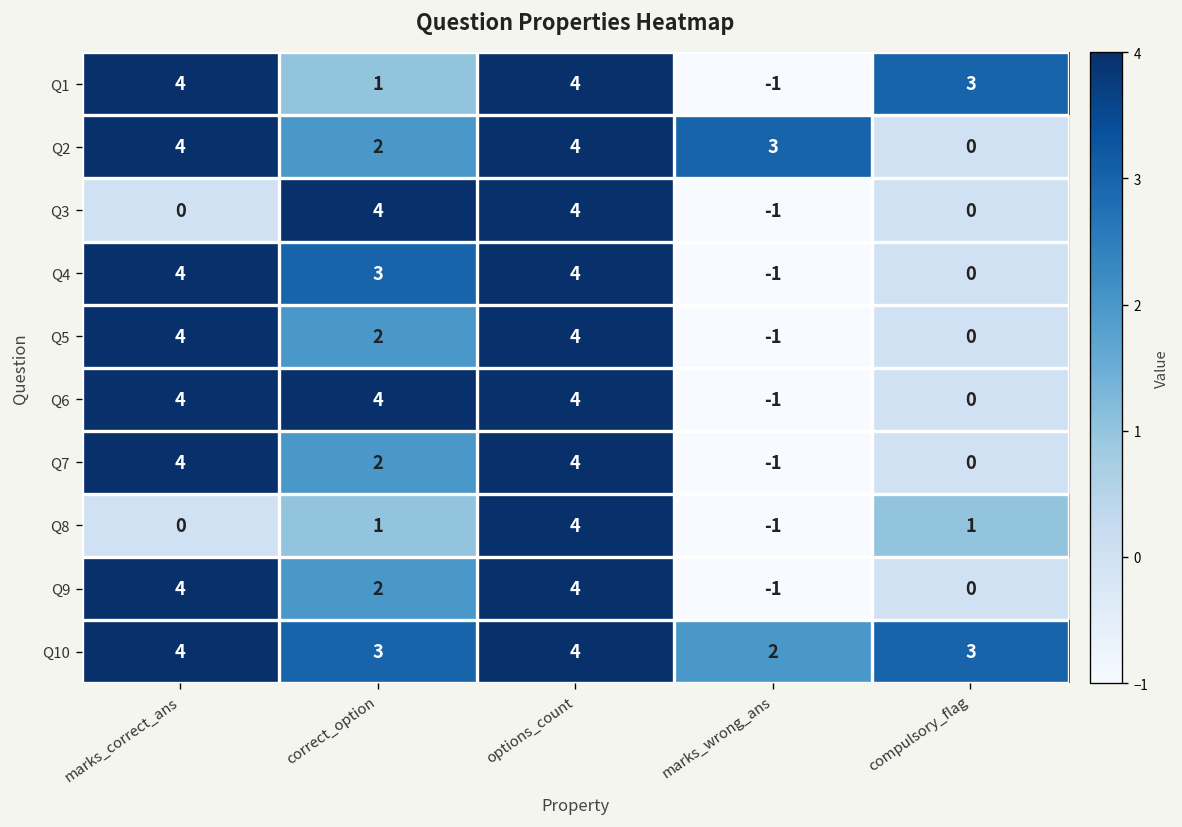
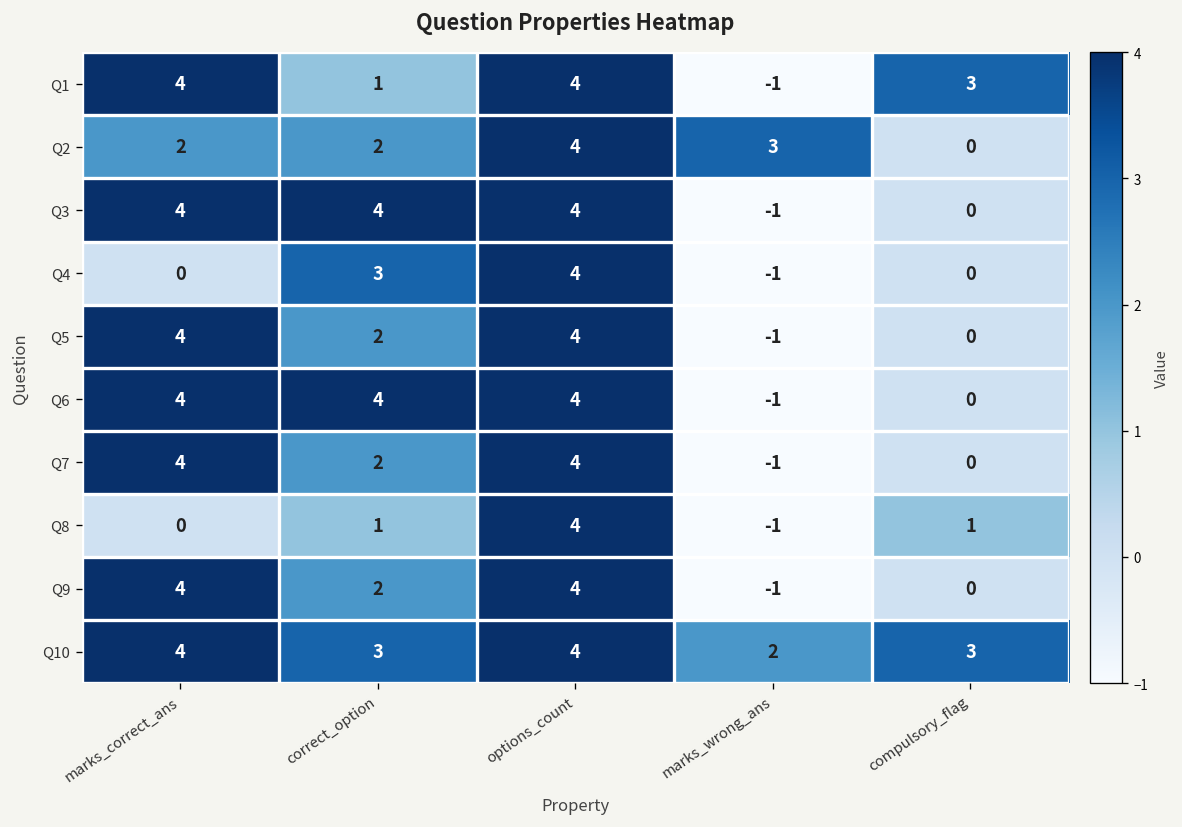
Q2, marks_correct_ans: 4 -> 2
Q3, marks_correct_ans: 0 -> 4
Q4, marks_correct_ans: 4 -> 0
